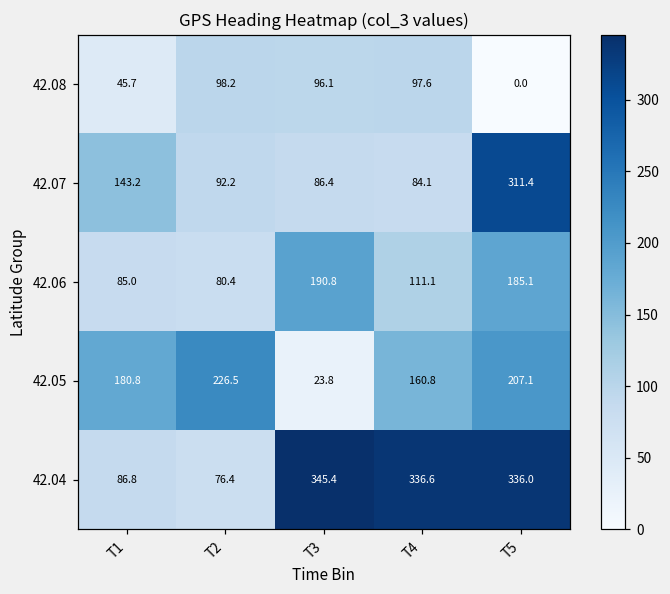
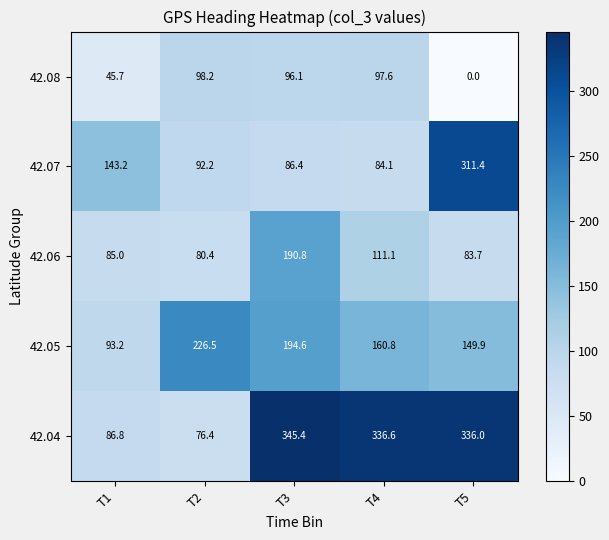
42.06, T5: 185.1 -> 83.7
42.05, T1: 180.8 -> 93.2
42.05, T3: 23.8 -> 194.6
42.05, T5: 207.1 -> 149.9
